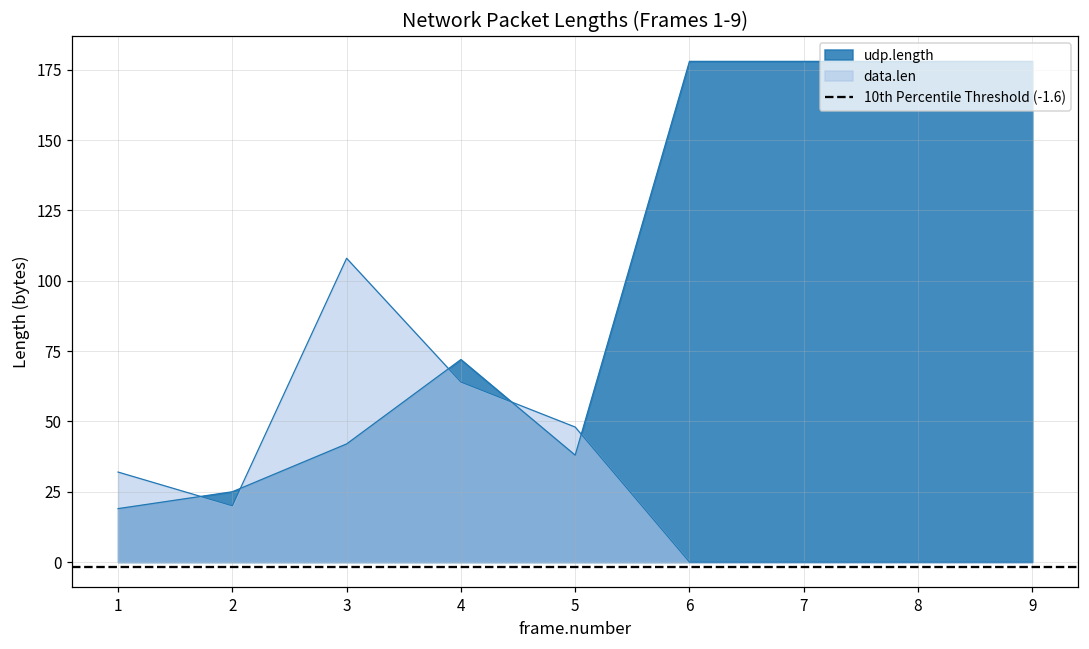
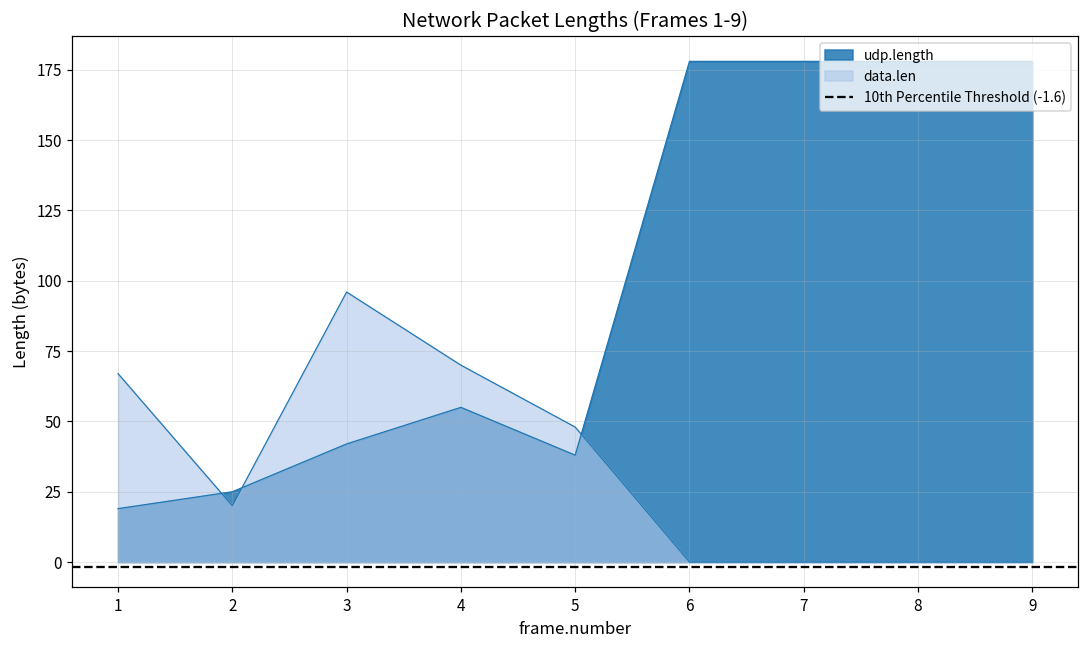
data.len, 1: 32 -> 67
data.len, 3: 108 -> 96
udp.length, 4: 72 -> 55
data.len, 4: 64 -> 70
